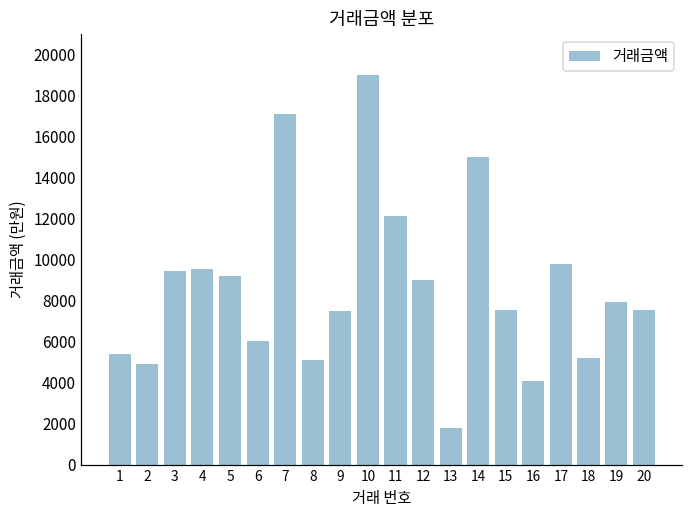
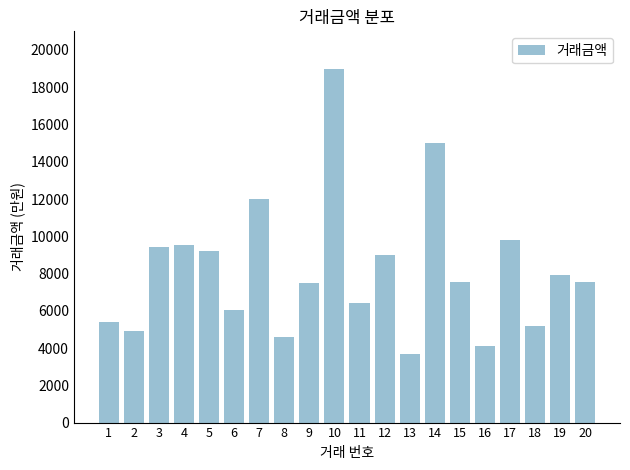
7: 17100 -> 12000
8: 5100 -> 4600
11: 12100 -> 6400
13: 1800 -> 3700
